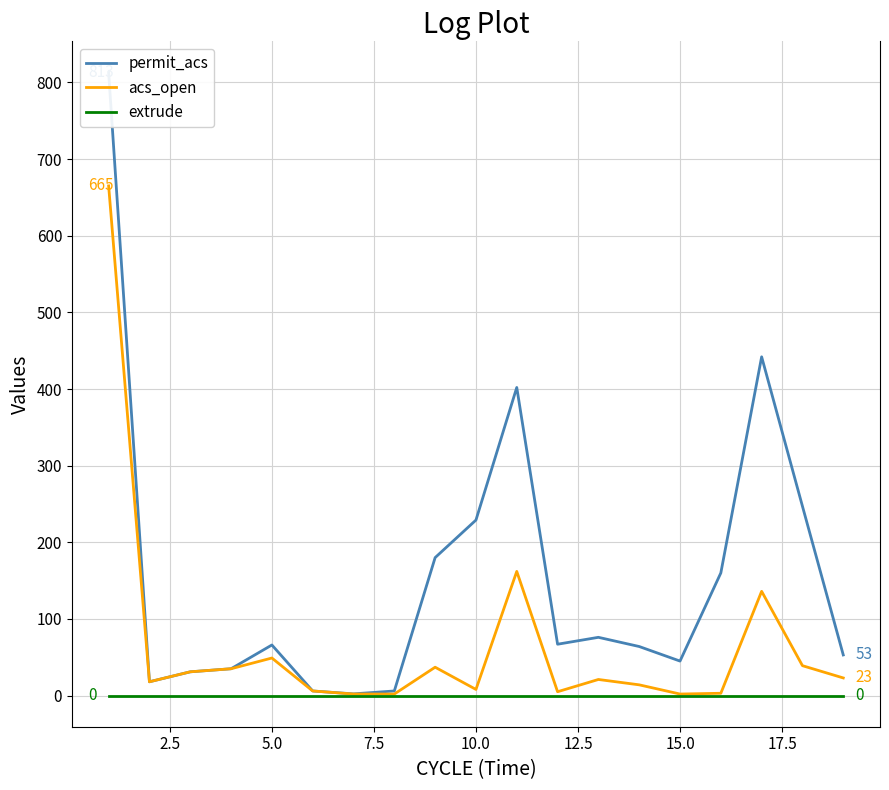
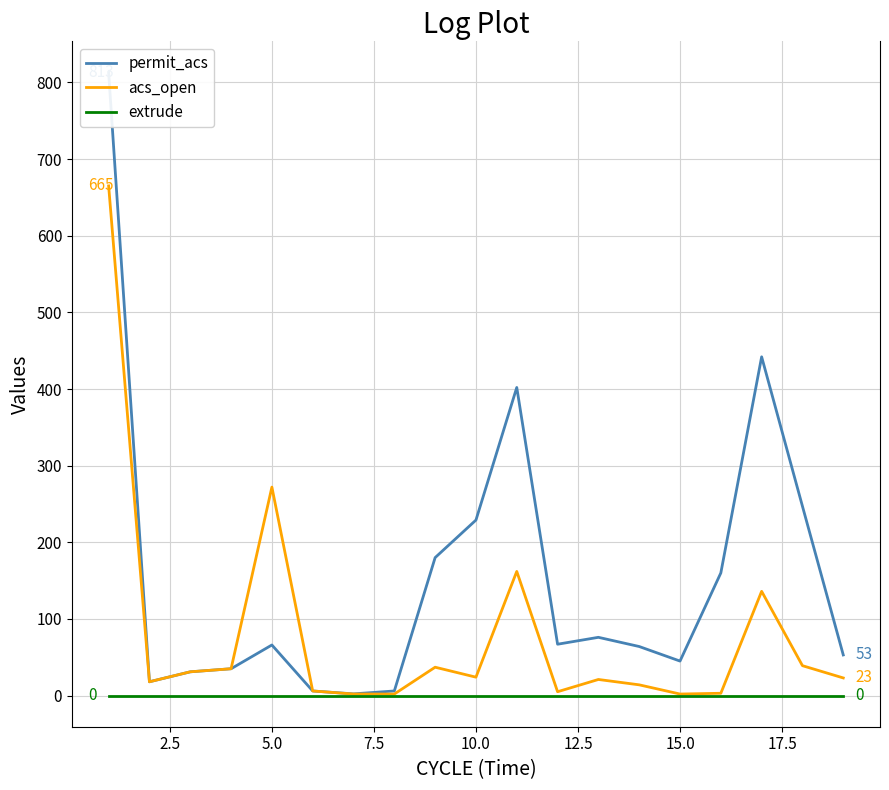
acs_open, 5.0: 50 -> 270
acs_open, 10.0: 10 -> 20
